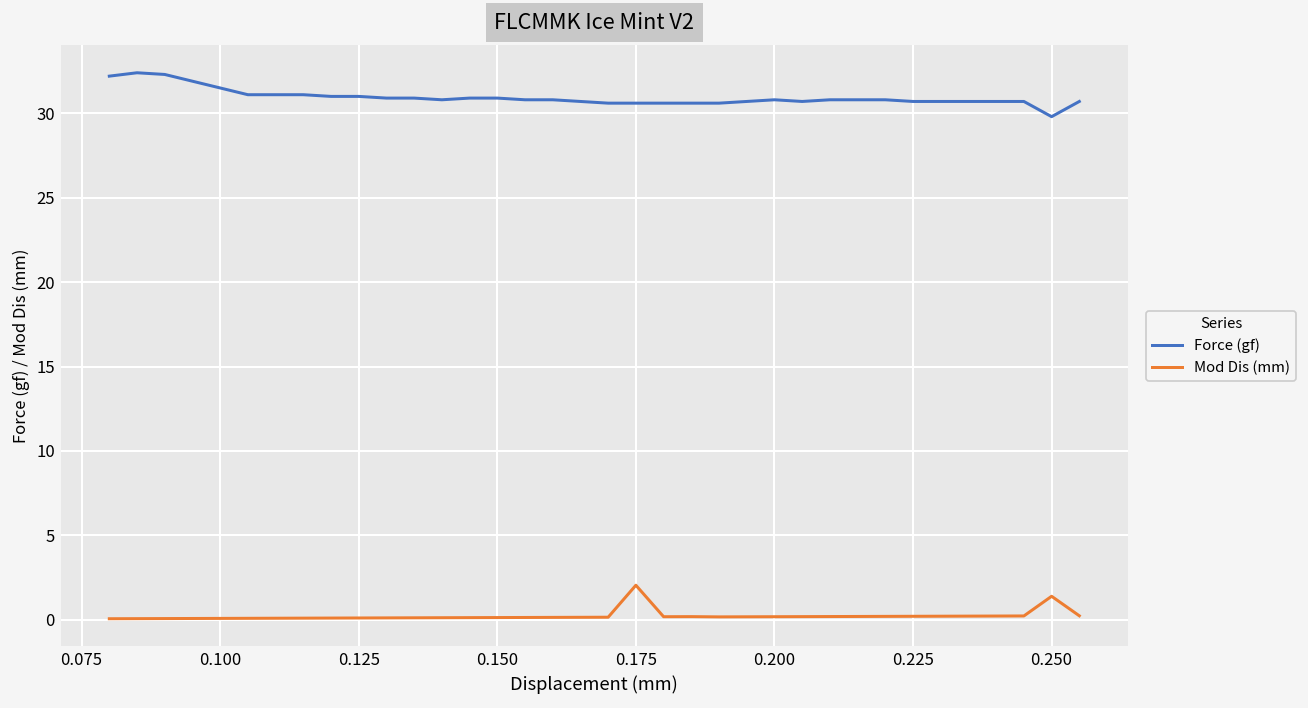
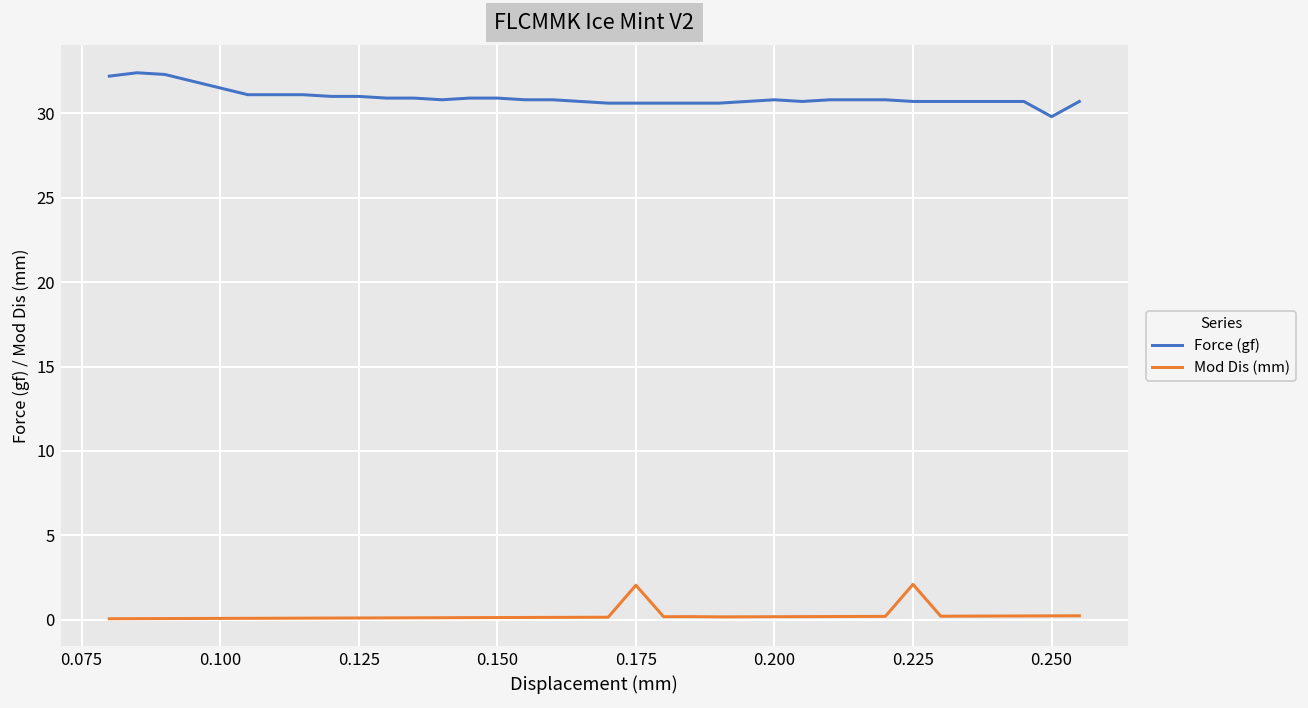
Mod Dis (mm), 0.225: 0.2 -> 2.1
Mod Dis (mm), 0.250: 1.4 -> 0.2
